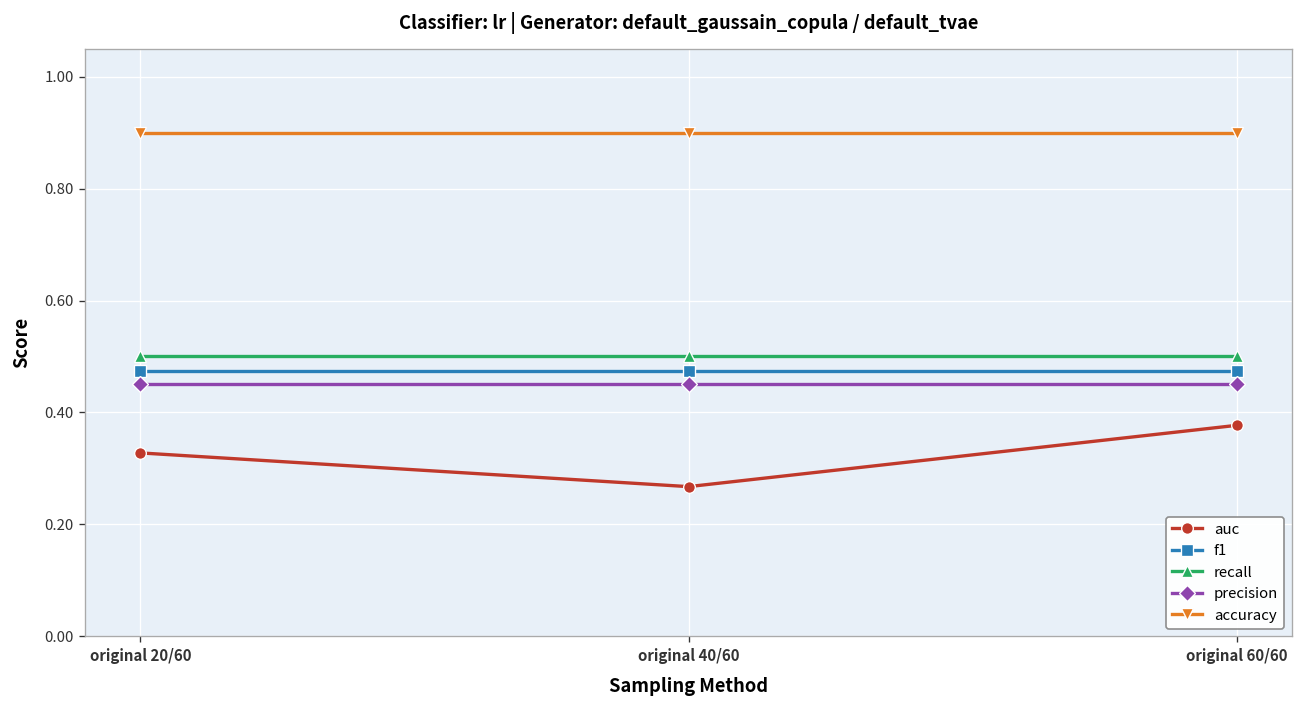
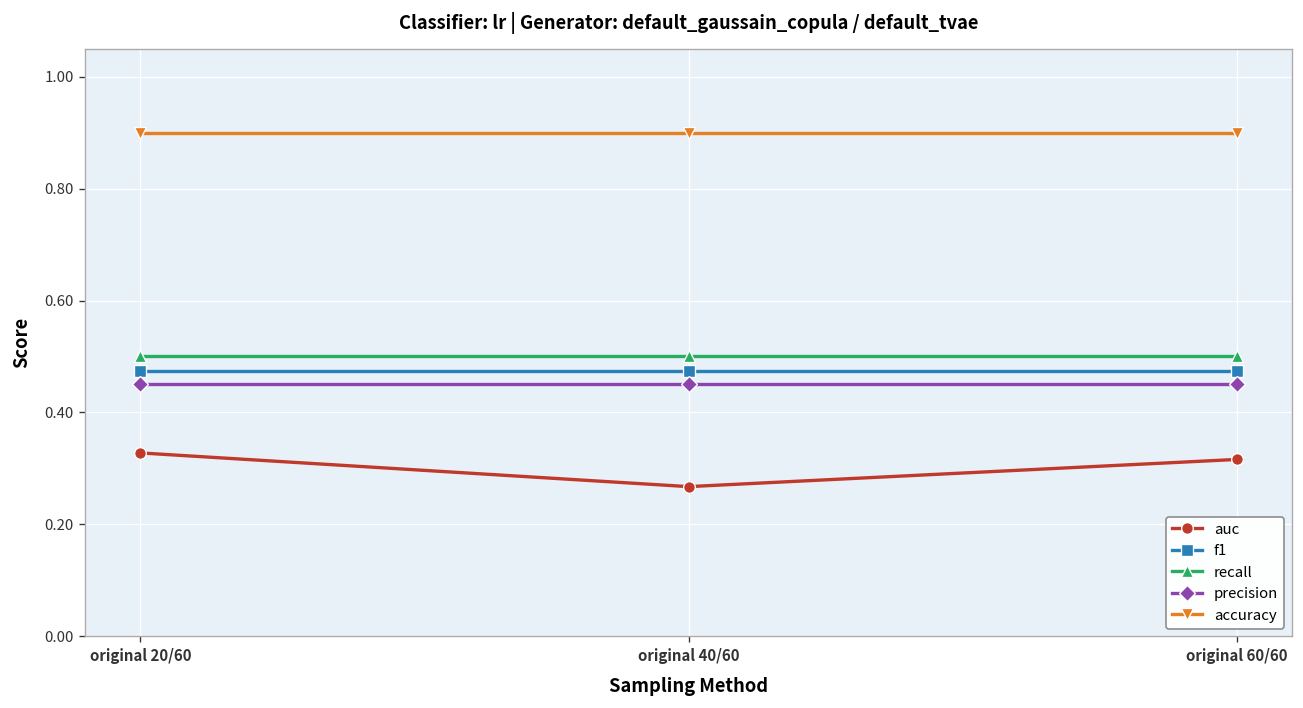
auc, original 60/60: 0.38 -> 0.32
